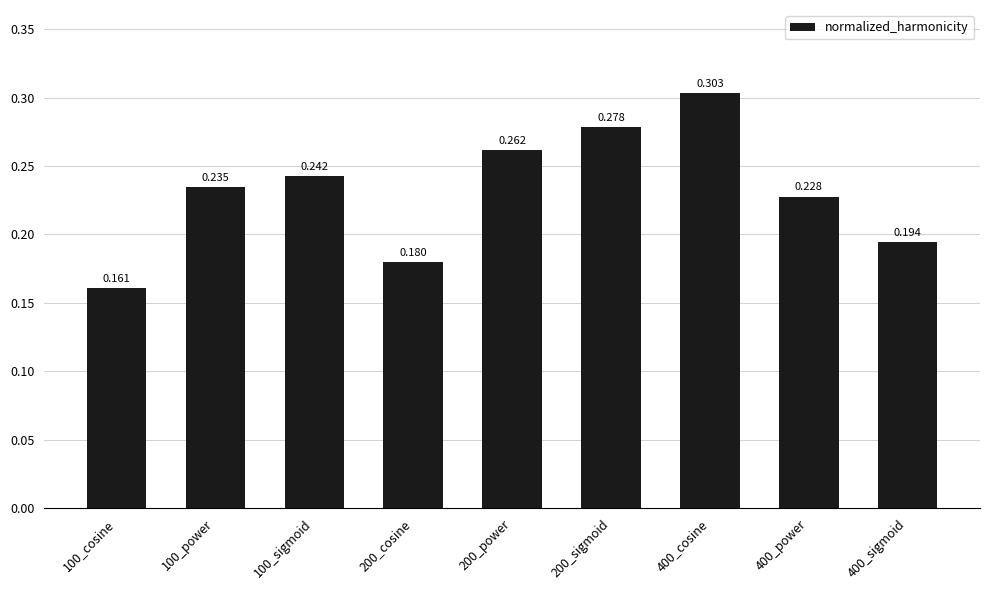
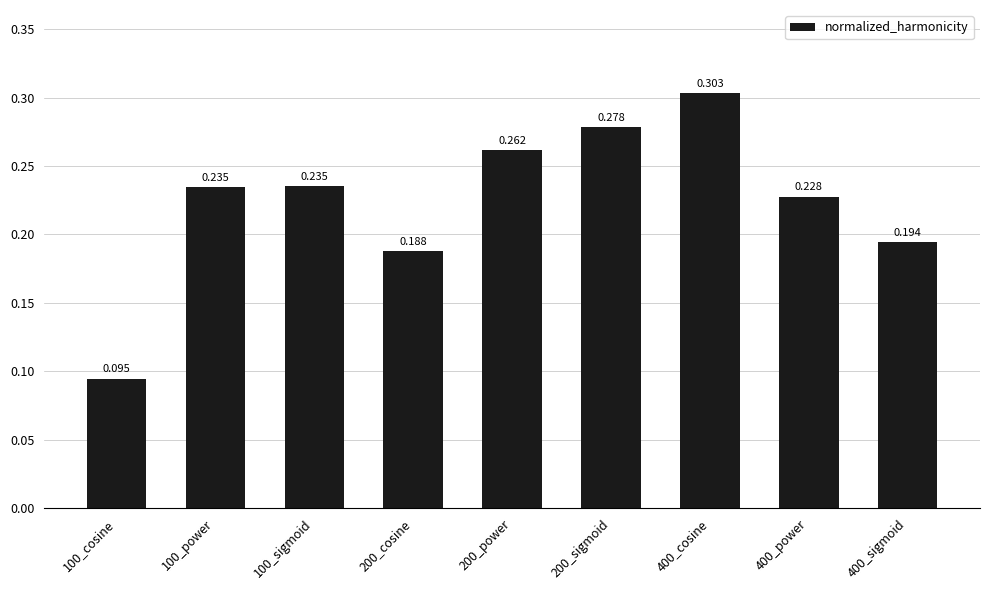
100_cosine: 0.161 -> 0.095
100_sigmoid: 0.242 -> 0.235
200_cosine: 0.180 -> 0.188
